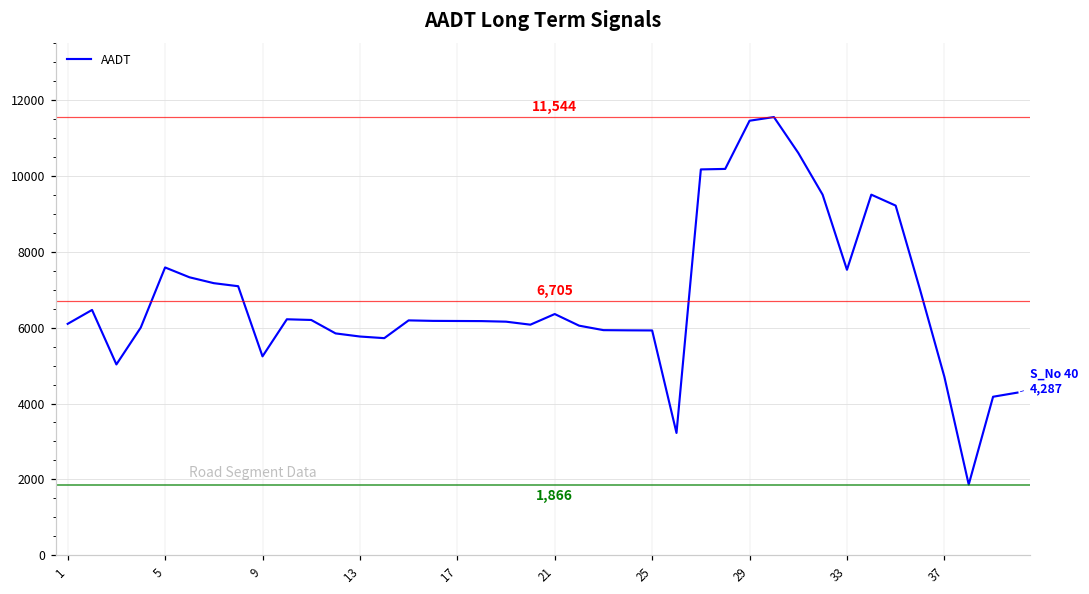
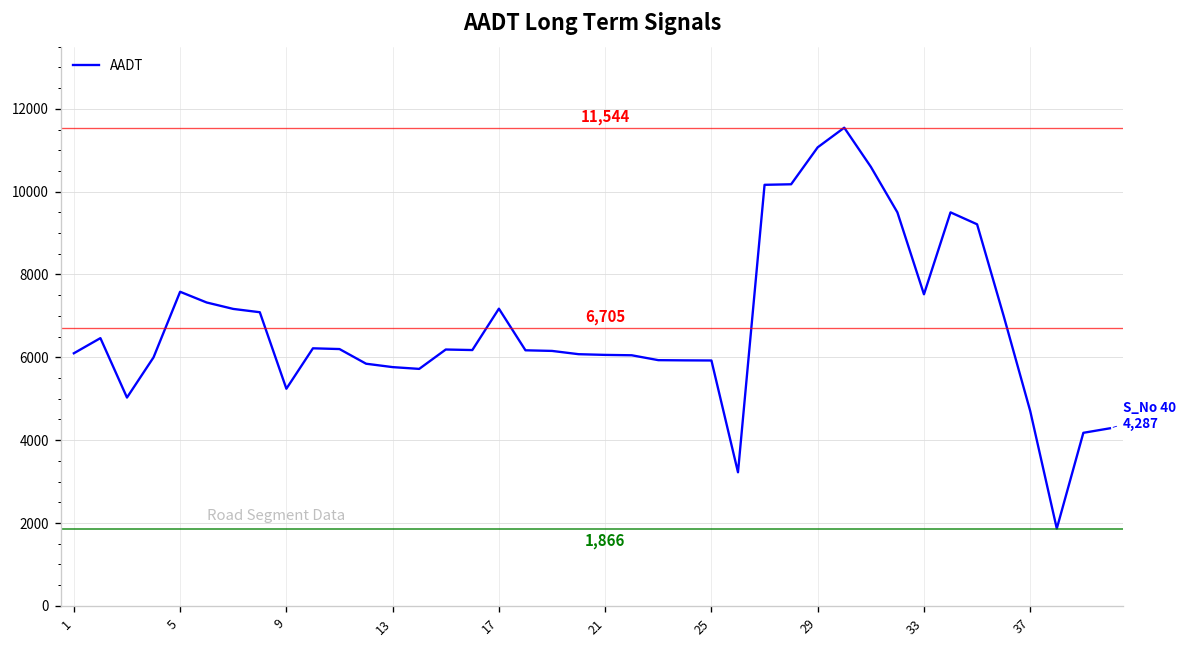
17: 6200 -> 7200
21: 6400 -> 6100
29: 11400 -> 11100
